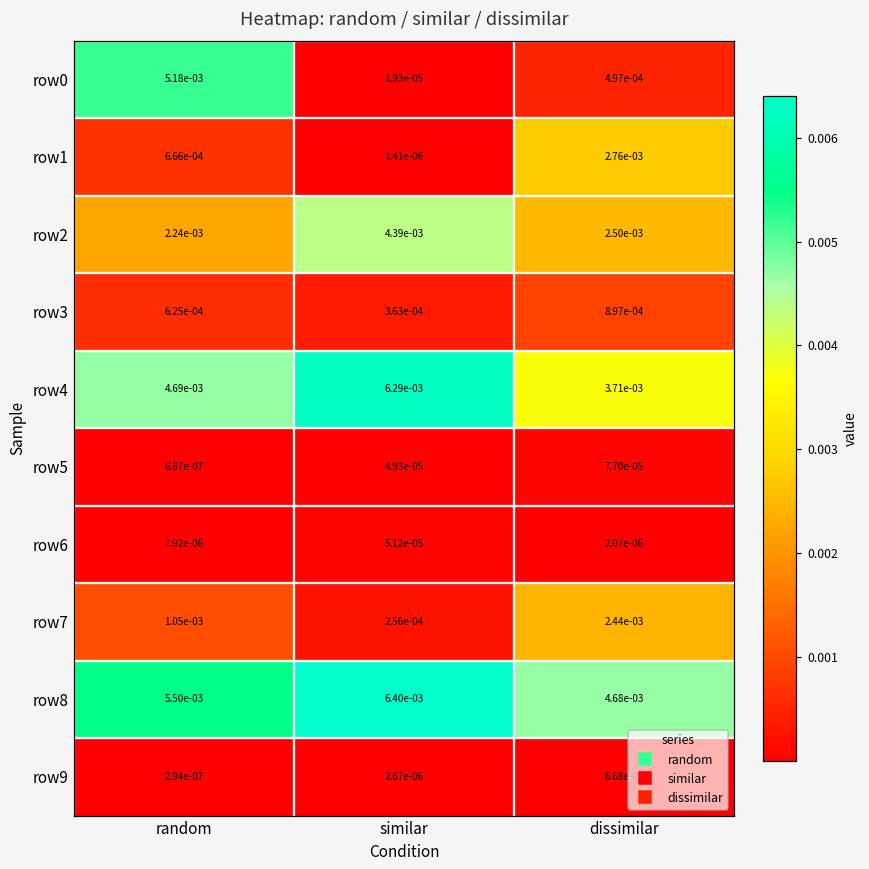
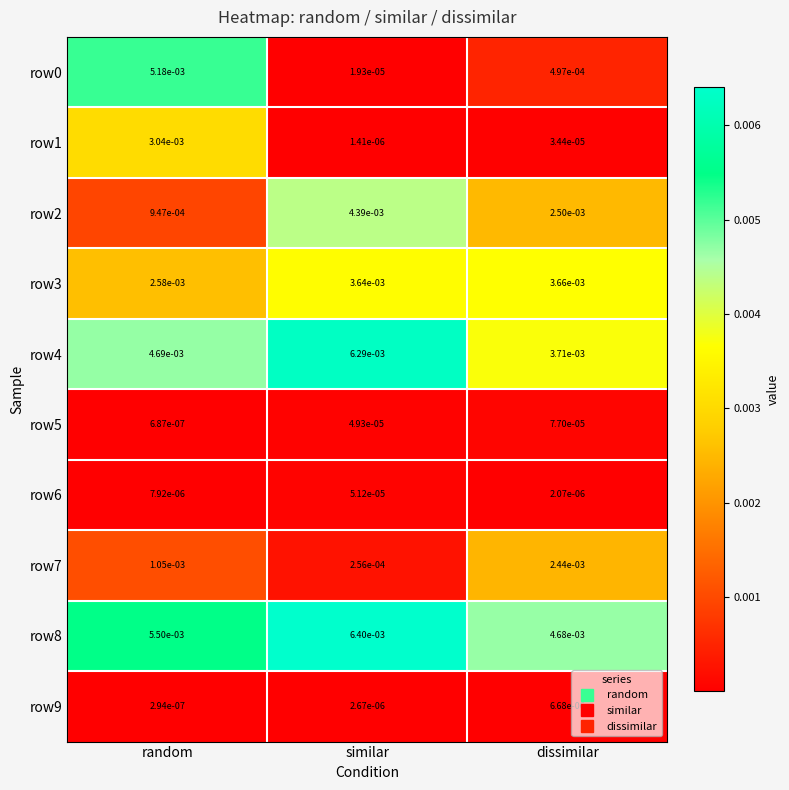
row1, random: 6.66e-04 -> 3.04e-03
row1, dissimilar: 2.76e-03 -> 3.44e-05
row2, random: 2.24e-03 -> 9.47e-04
row3, random: 6.25e-04 -> 2.58e-03
row3, similar: 3.63e-04 -> 3.64e-03
row3, dissimilar: 8.97e-04 -> 3.66e-03
